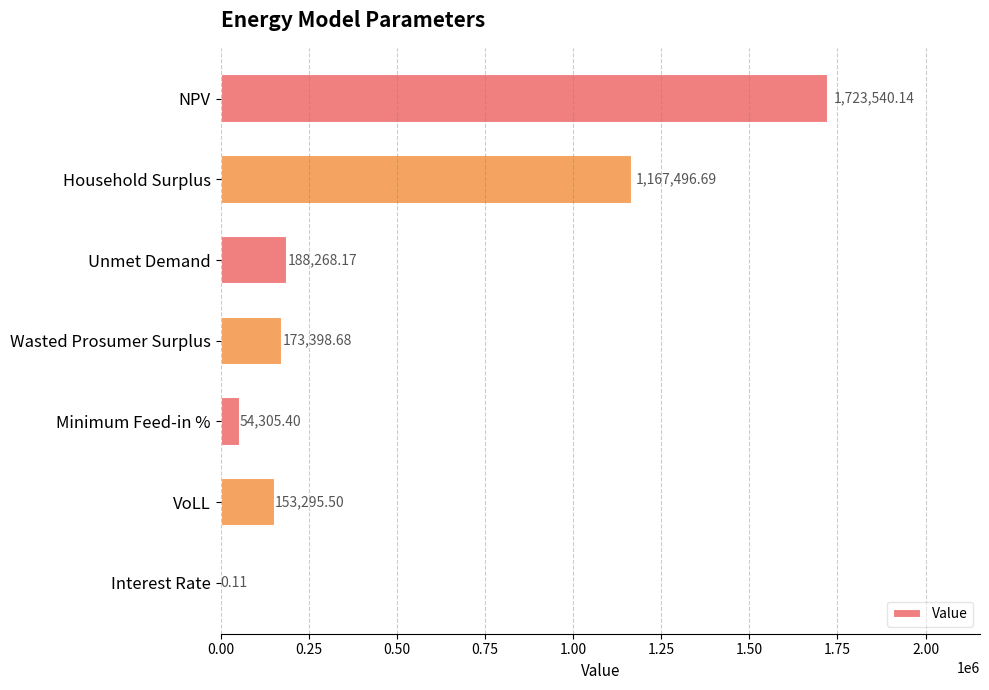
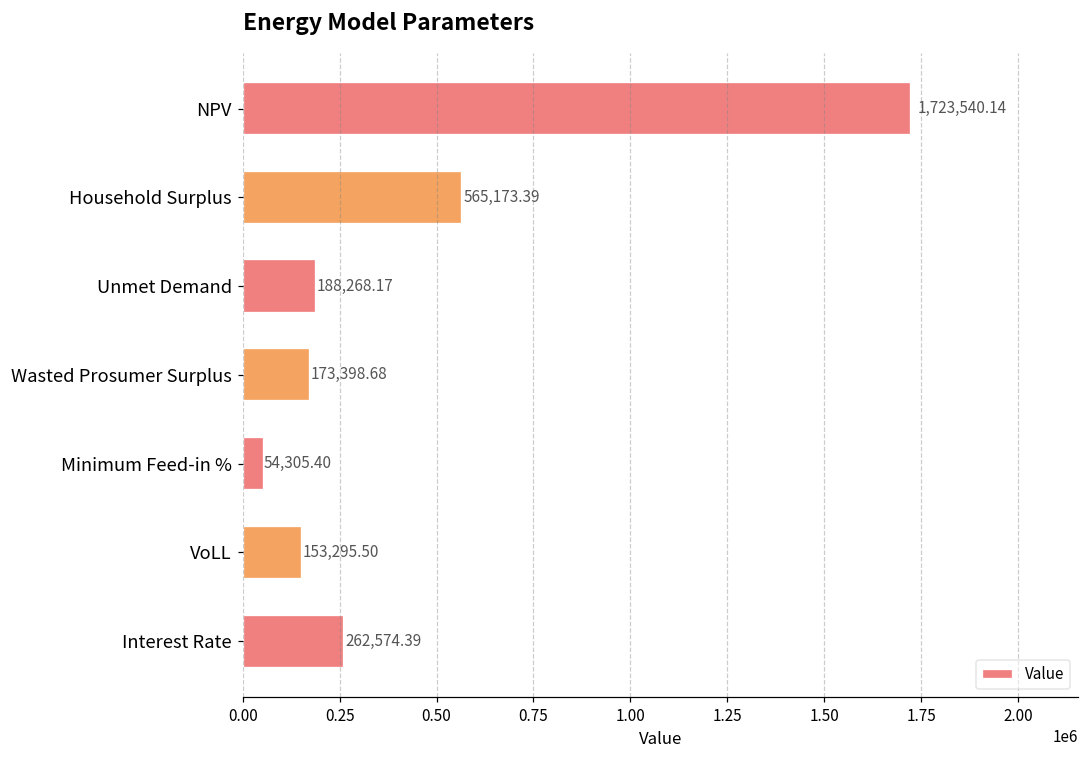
Household Surplus: 1,167,496.69 -> 565,173.39
Interest Rate: 0.11 -> 262,574.39
